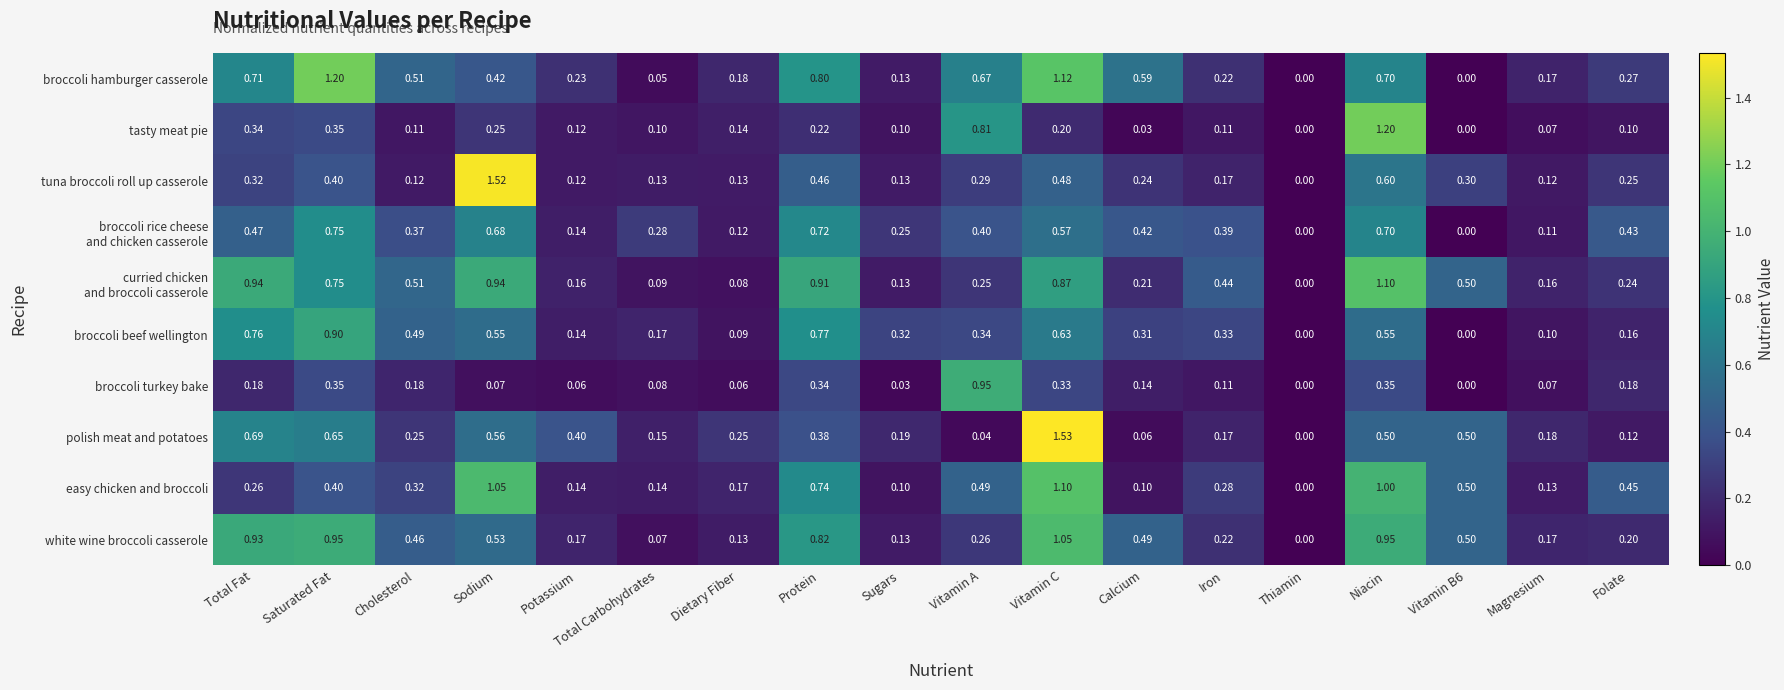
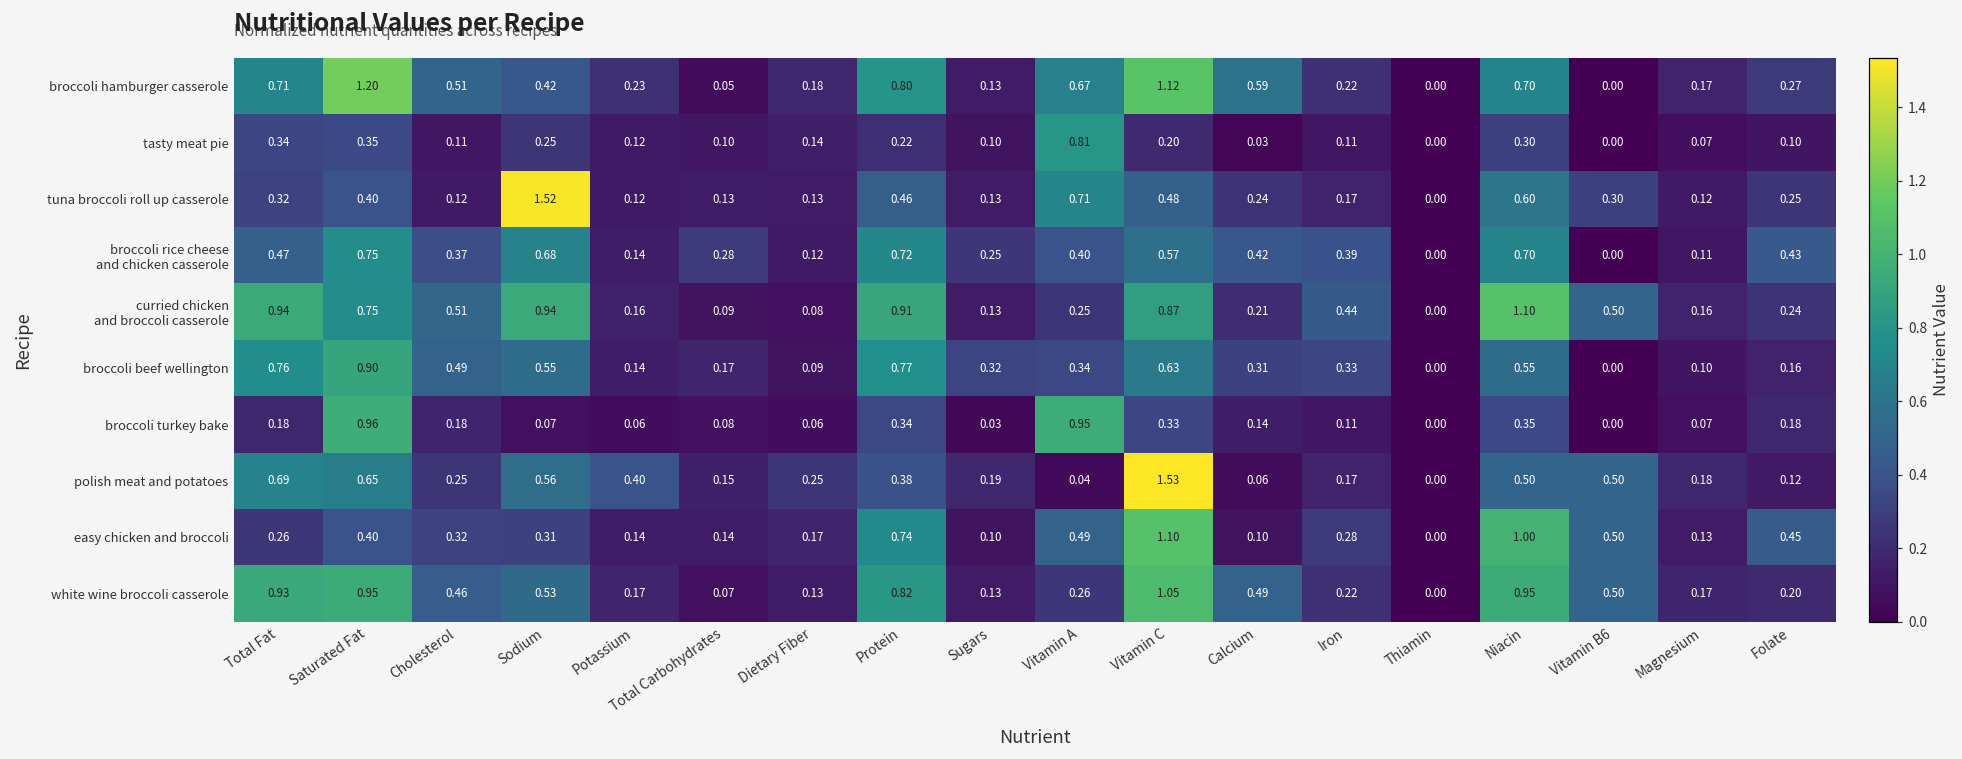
tasty meat pie, Niacin: 1.20 -> 0.30
tuna broccoli roll up casserole, Vitamin A: 0.29 -> 0.71
broccoli turkey bake, Saturated Fat: 0.35 -> 0.96
easy chicken and broccoli, Sodium: 1.05 -> 0.31
